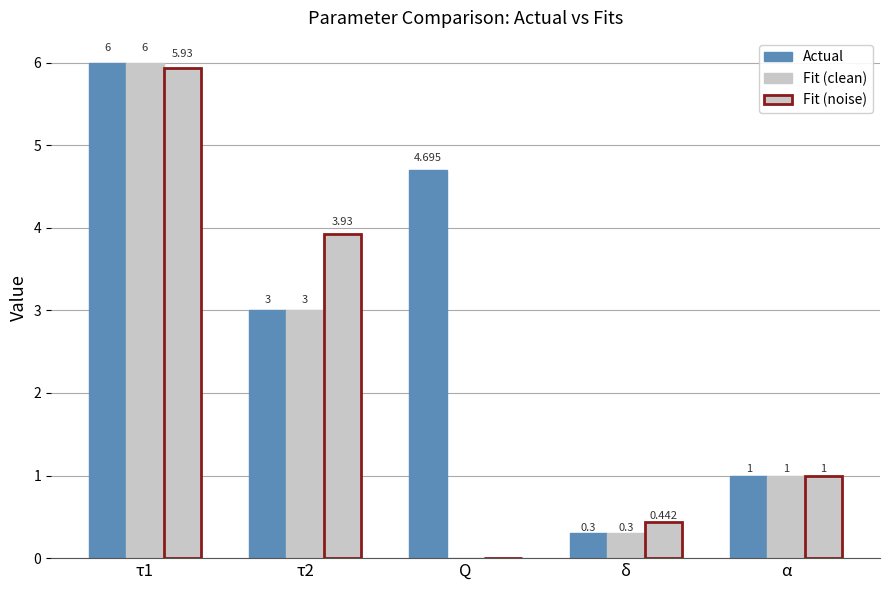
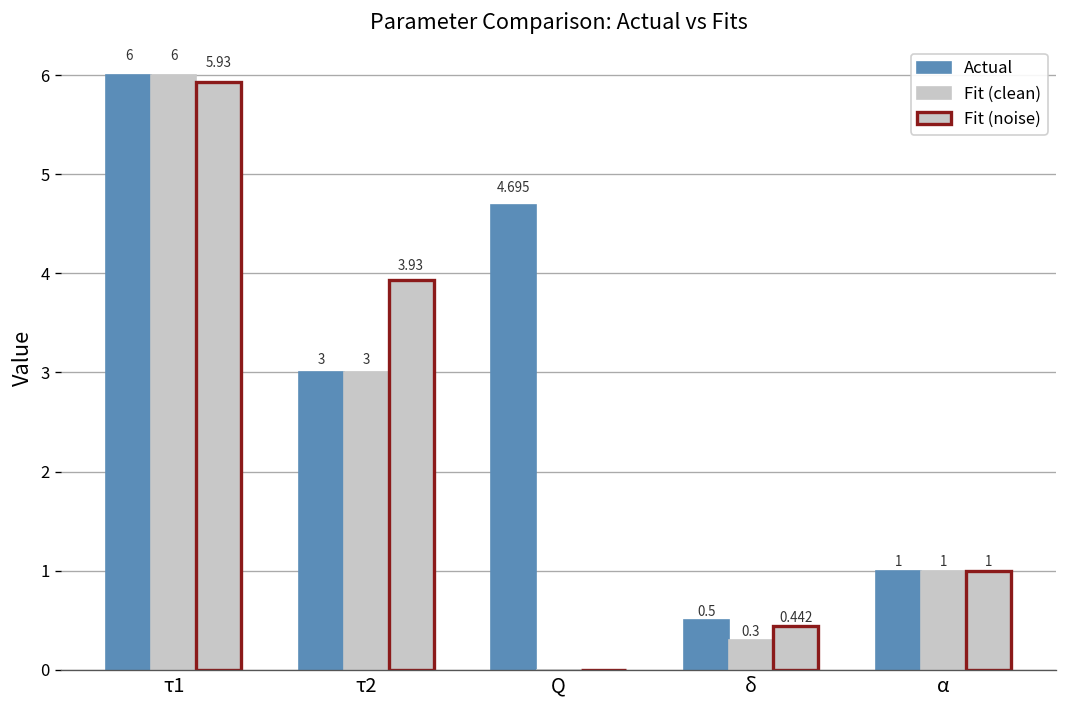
Actual, δ: 0.3 -> 0.5
